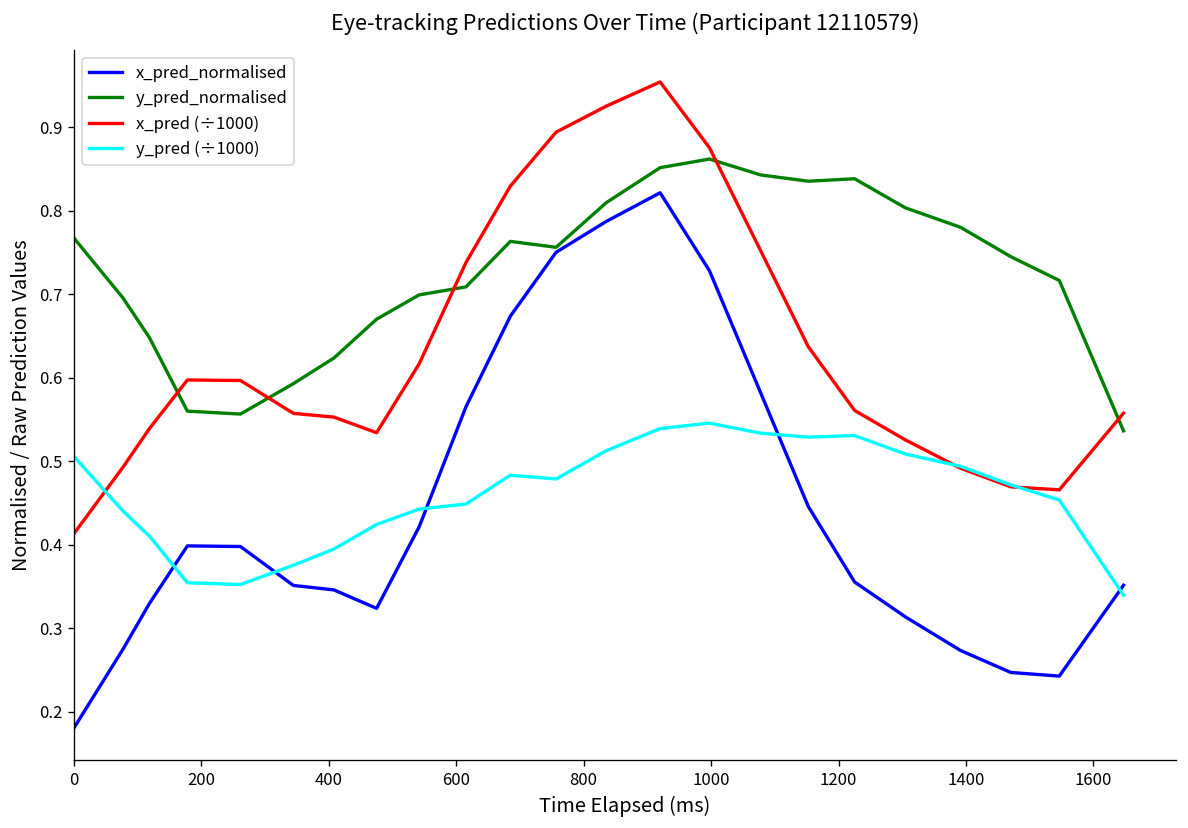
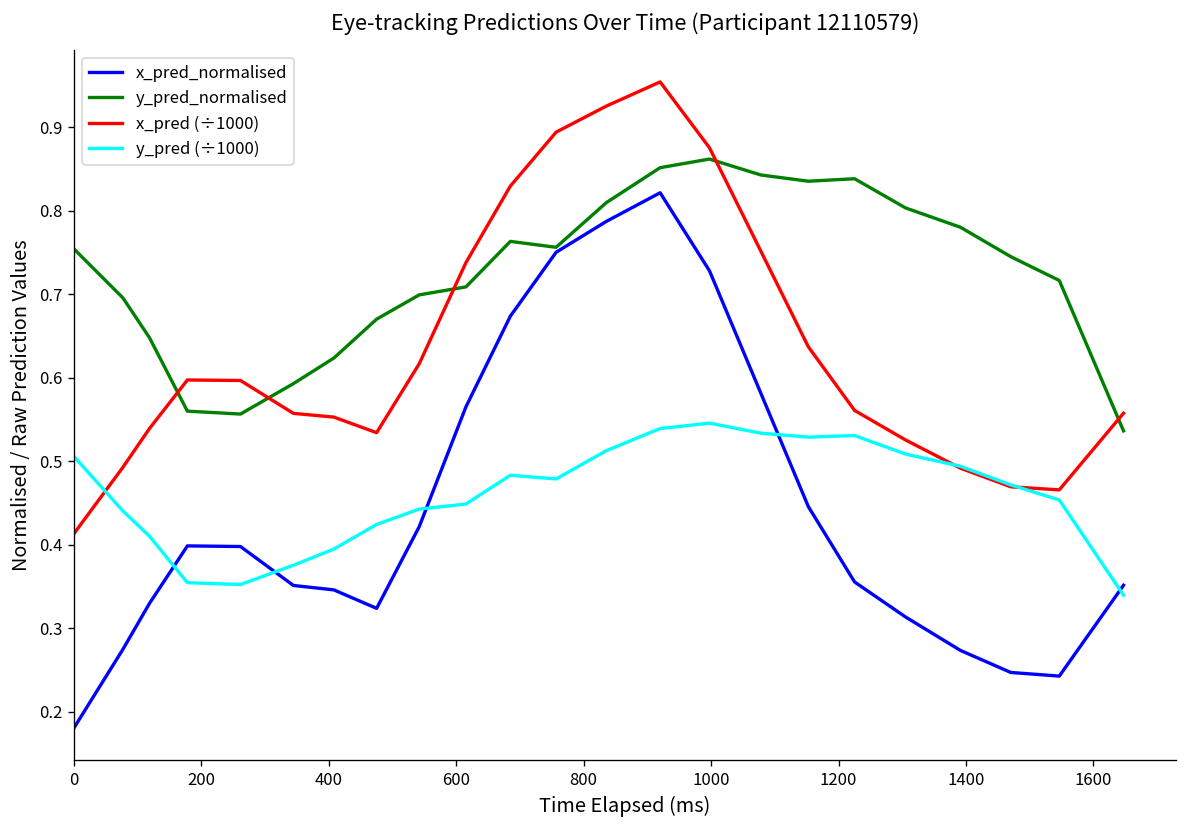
y_pred_normalised, 0: 0.77 -> 0.75
